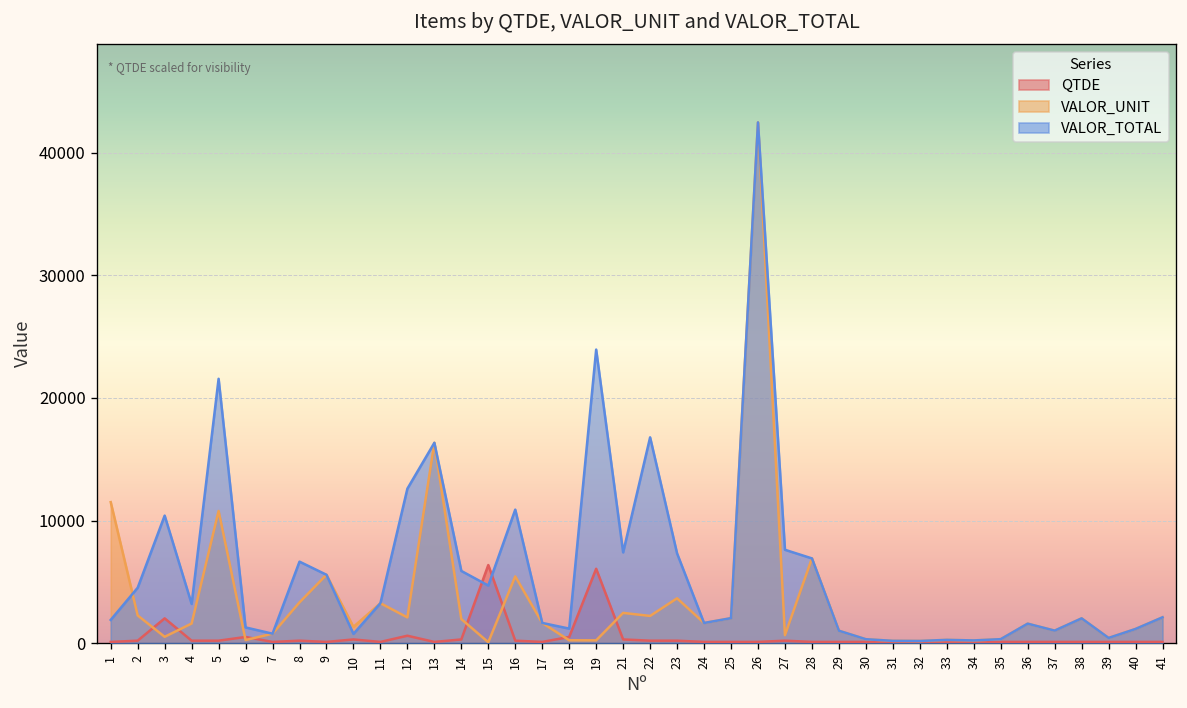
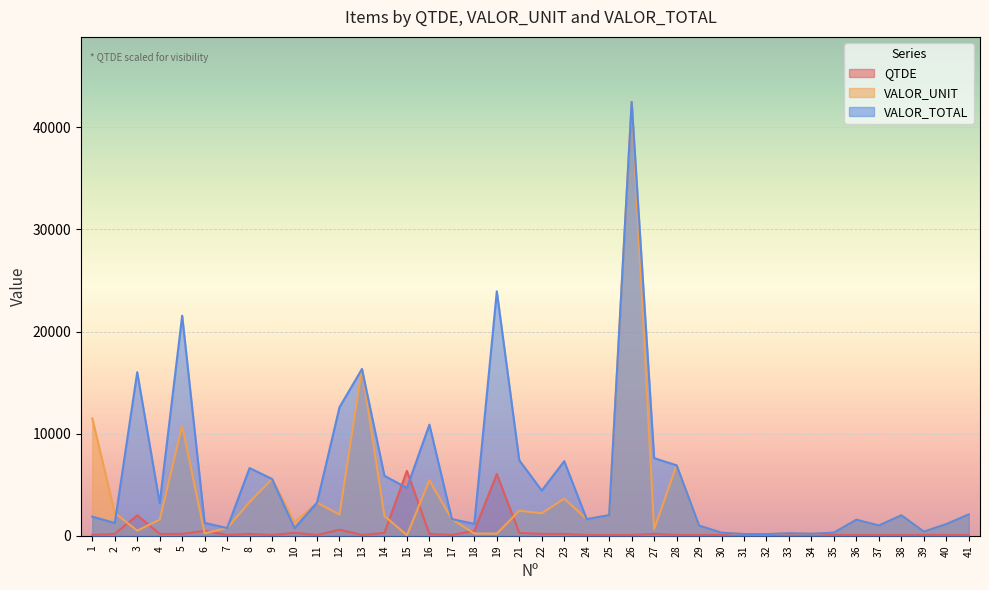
VALOR_TOTAL, 2: 4500 -> 1300
VALOR_TOTAL, 3: 10400 -> 16000
VALOR_TOTAL, 22: 16800 -> 4400
